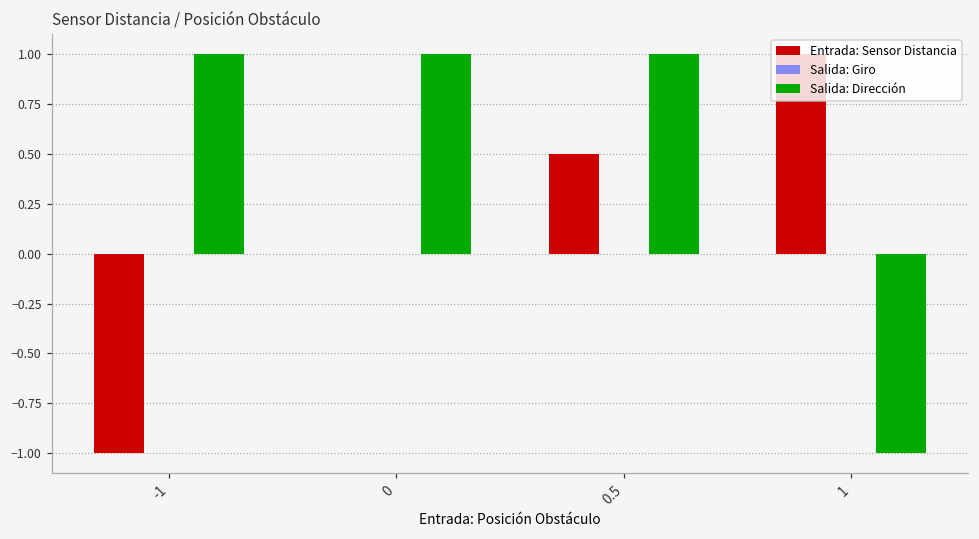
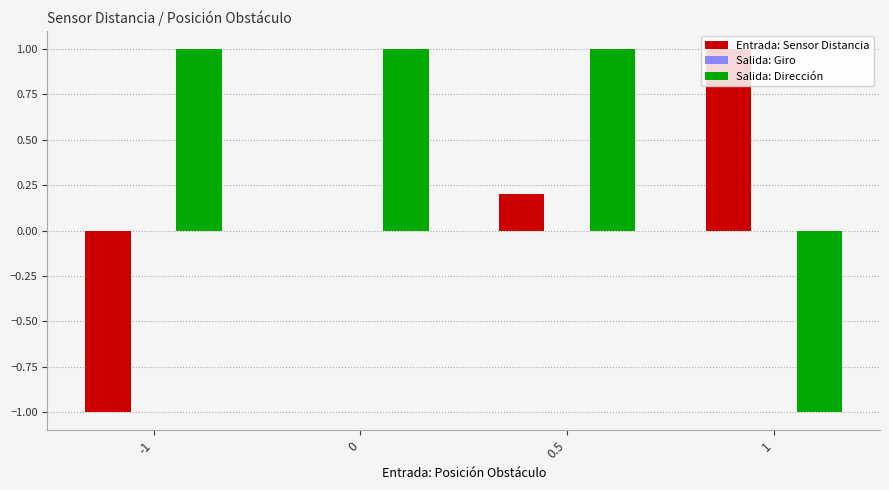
Entrada: Sensor Distancia, 0.5: 0.5 -> 0.2
